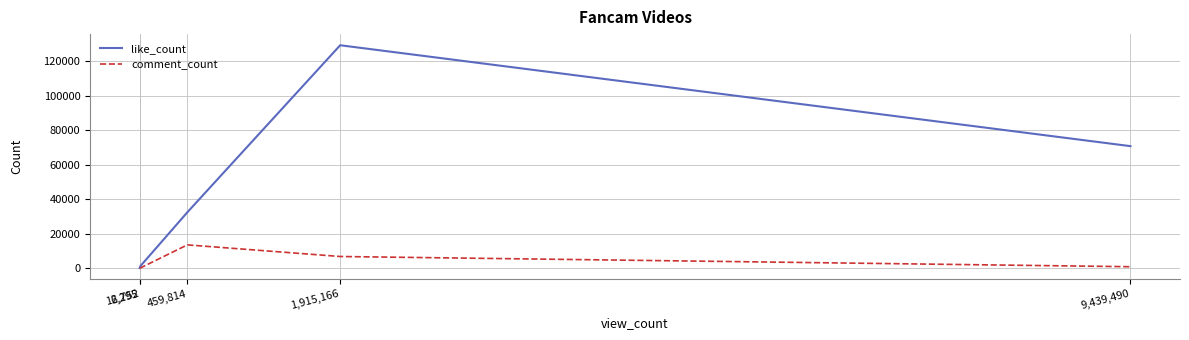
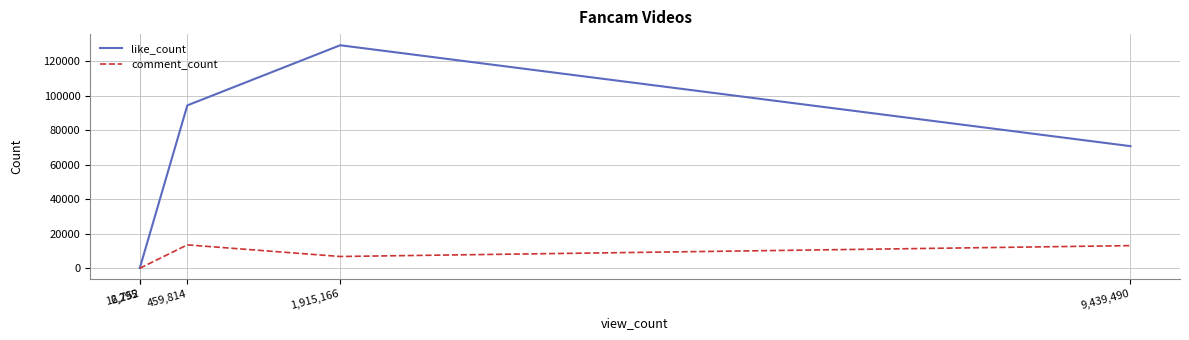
like_count, 459,814: 32000 -> 94000
comment_count, 9,439,490: 1000 -> 13000
